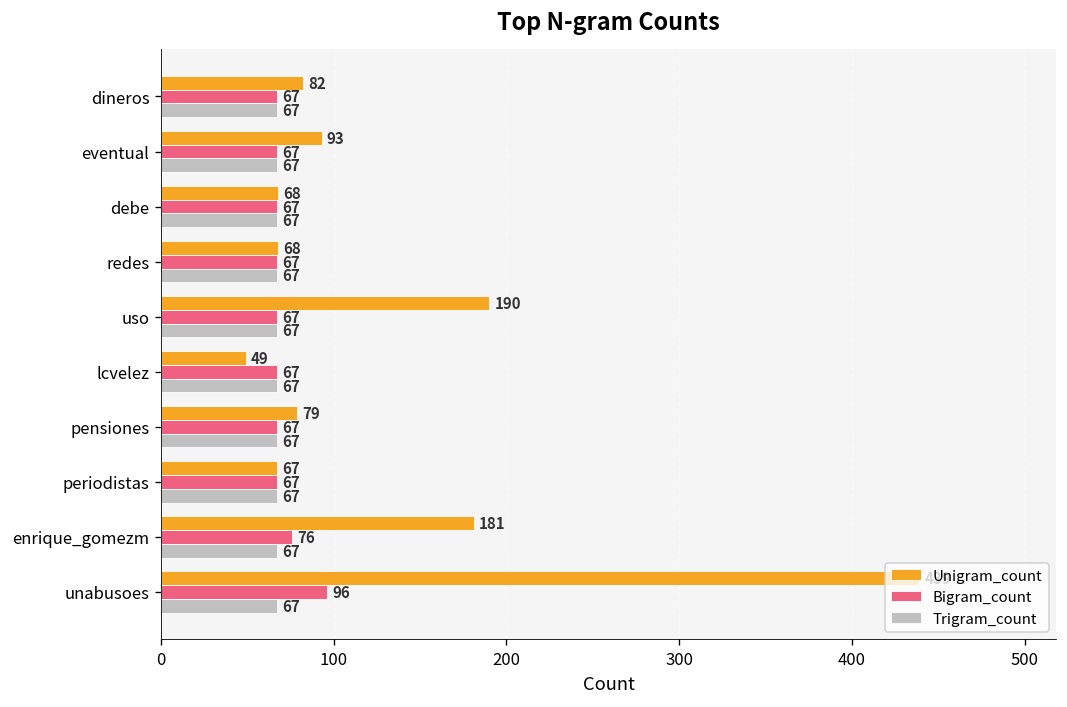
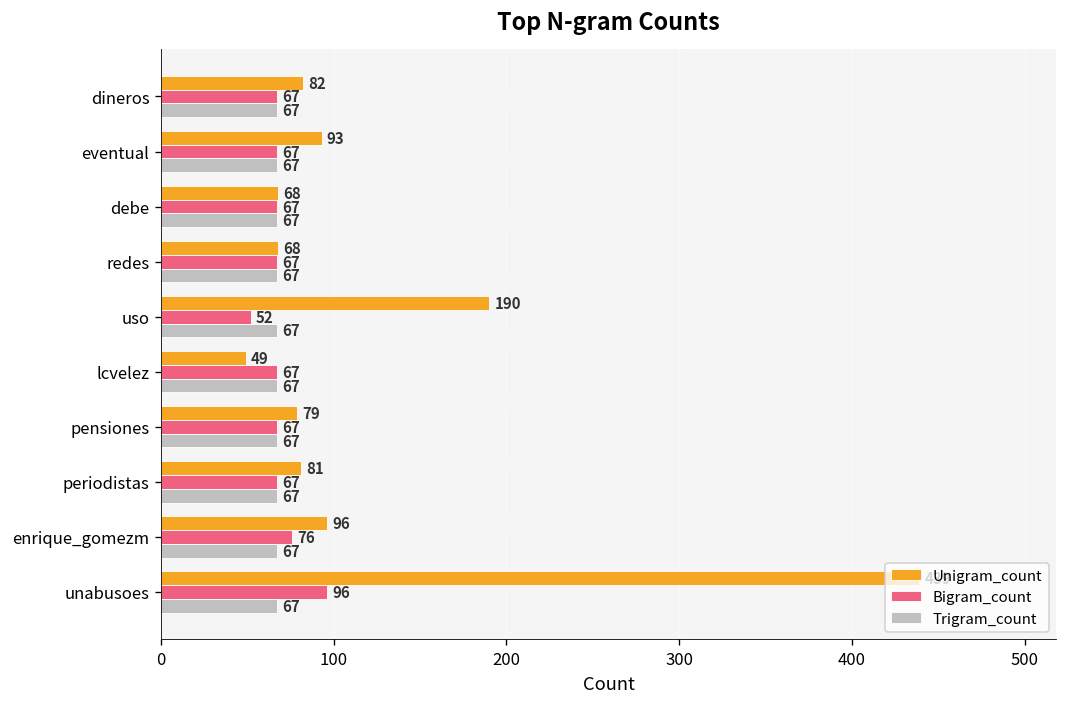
Bigram_count, uso: 67 -> 52
Unigram_count, periodistas: 67 -> 81
Unigram_count, enrique_gomezm: 181 -> 96
